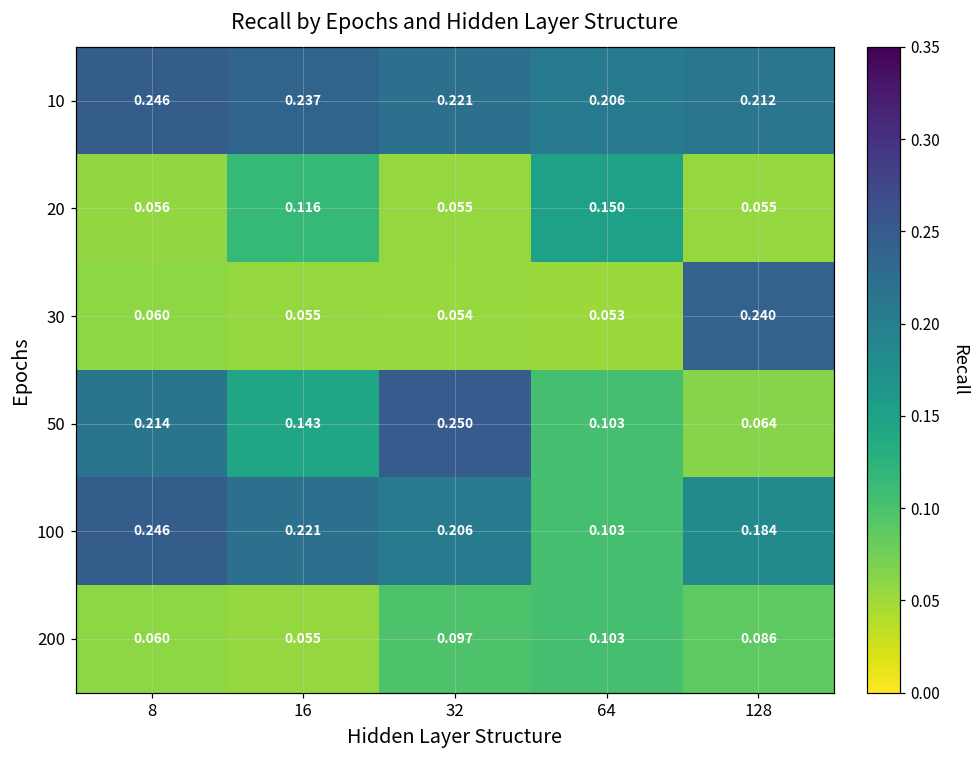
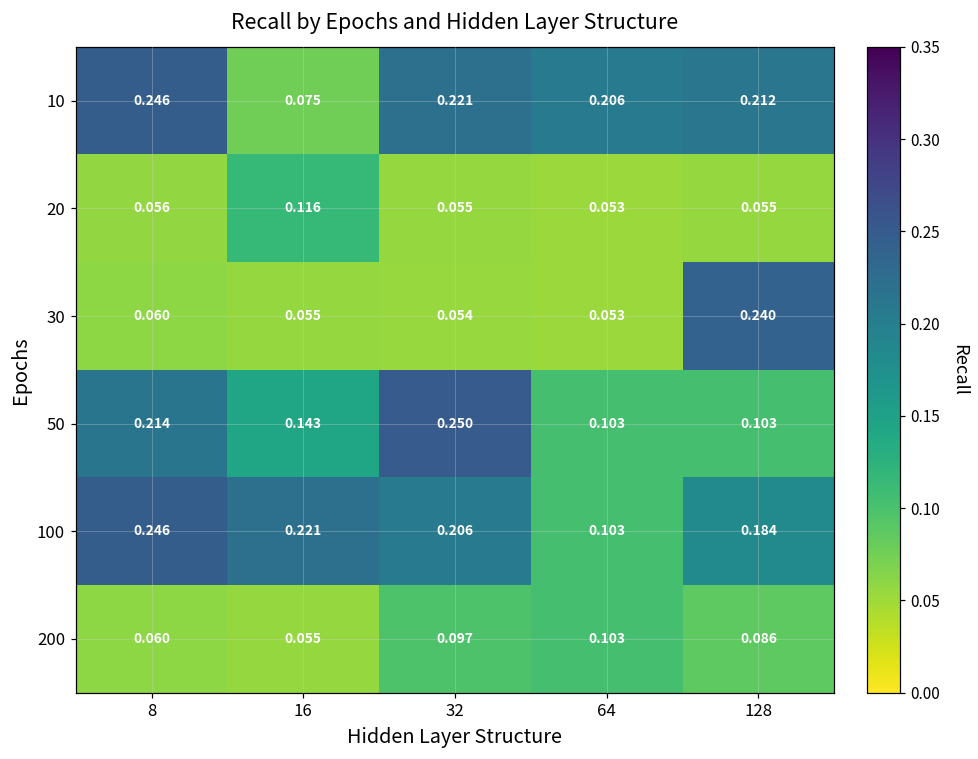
10, 16: 0.237 -> 0.075
20, 64: 0.150 -> 0.053
50, 128: 0.064 -> 0.103
